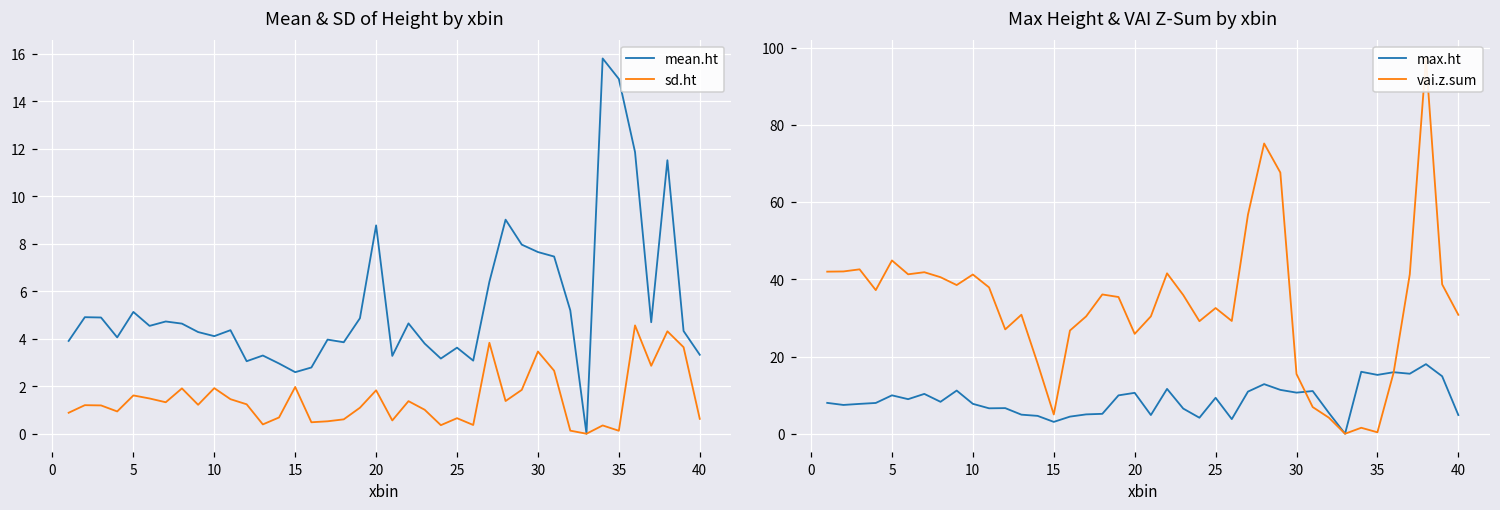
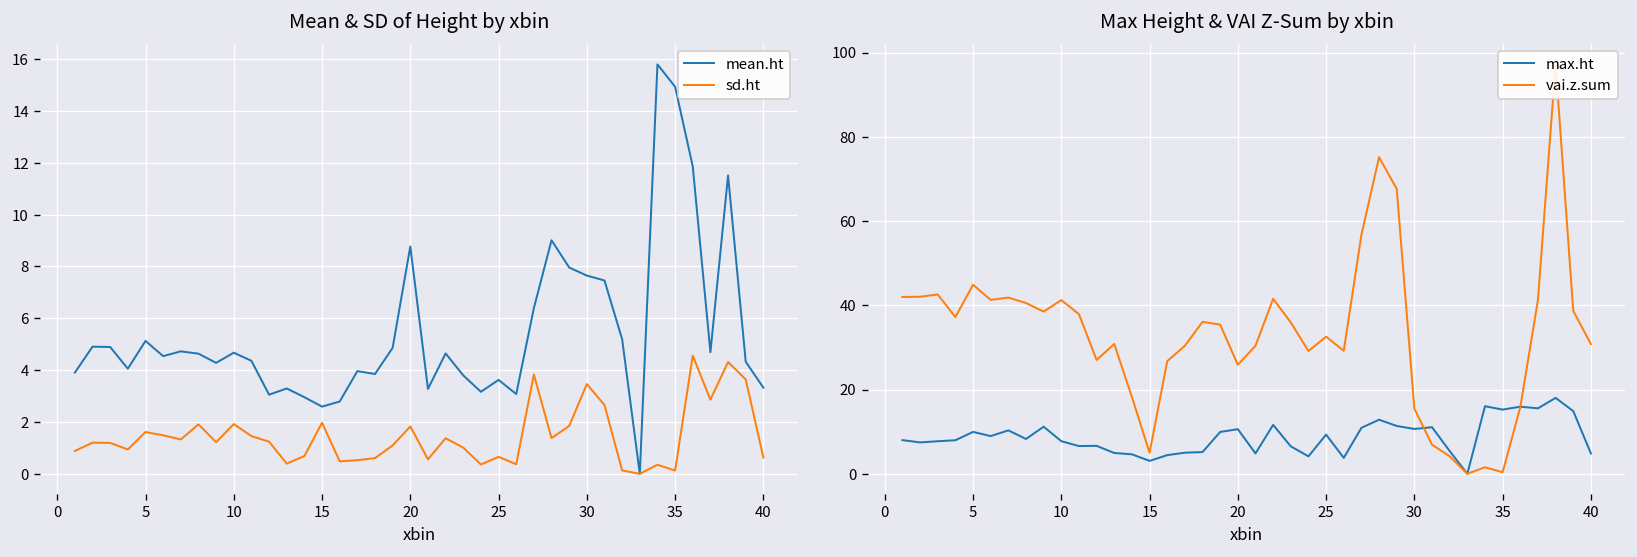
Mean & SD of Height by xbin, mean.ht, 10: 4.1 -> 4.7
